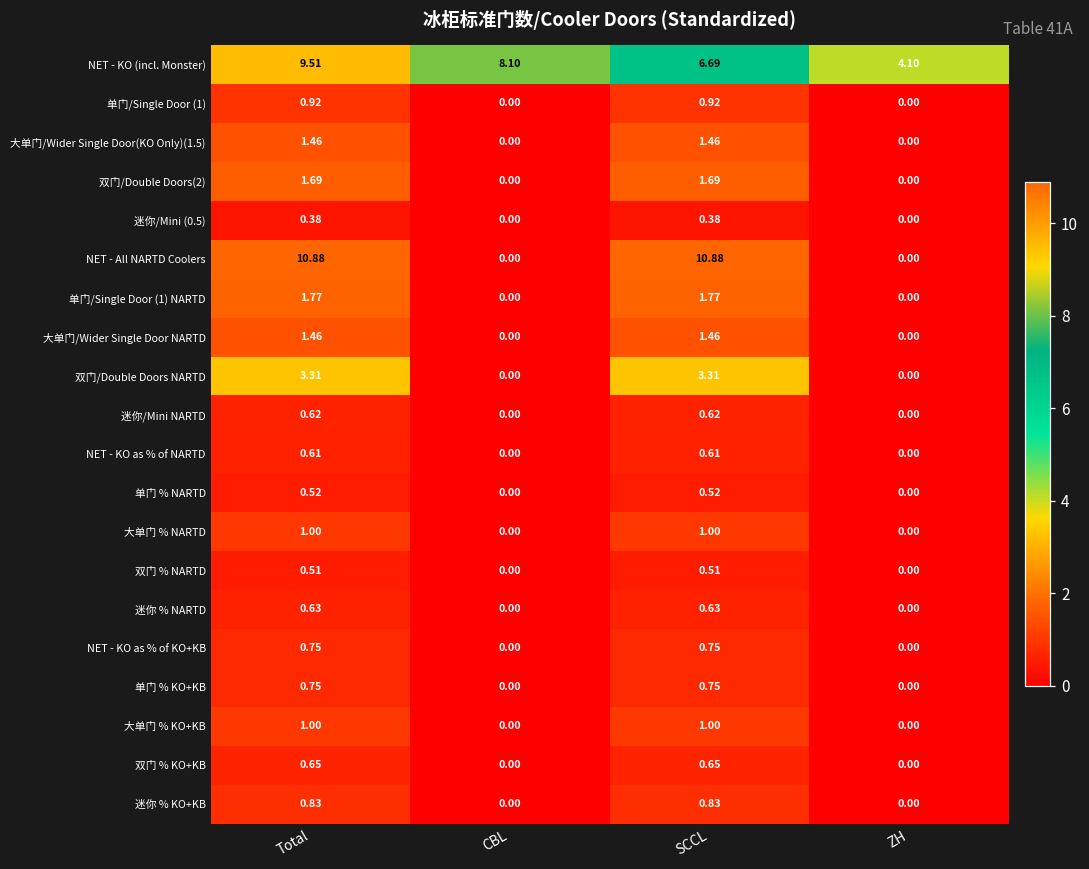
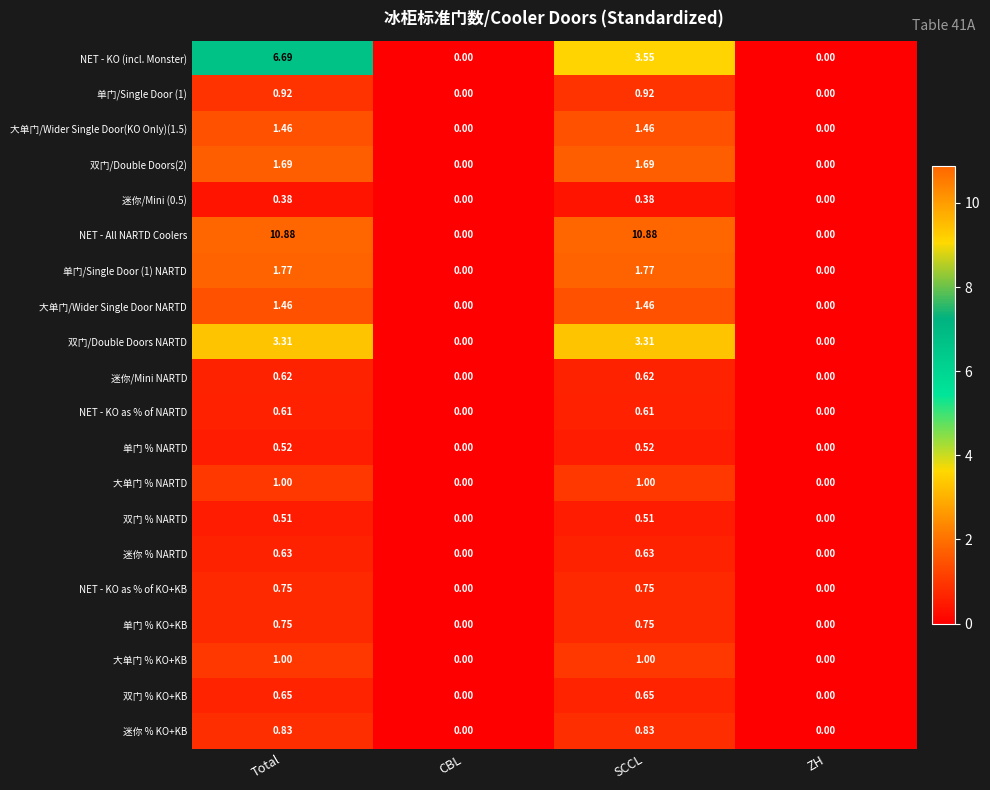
NET - KO (incl. Monster), Total: 9.51 -> 6.69
NET - KO (incl. Monster), CBL: 8.10 -> 0.00
NET - KO (incl. Monster), SCCL: 6.69 -> 3.55
NET - KO (incl. Monster), ZH: 4.10 -> 0.00
